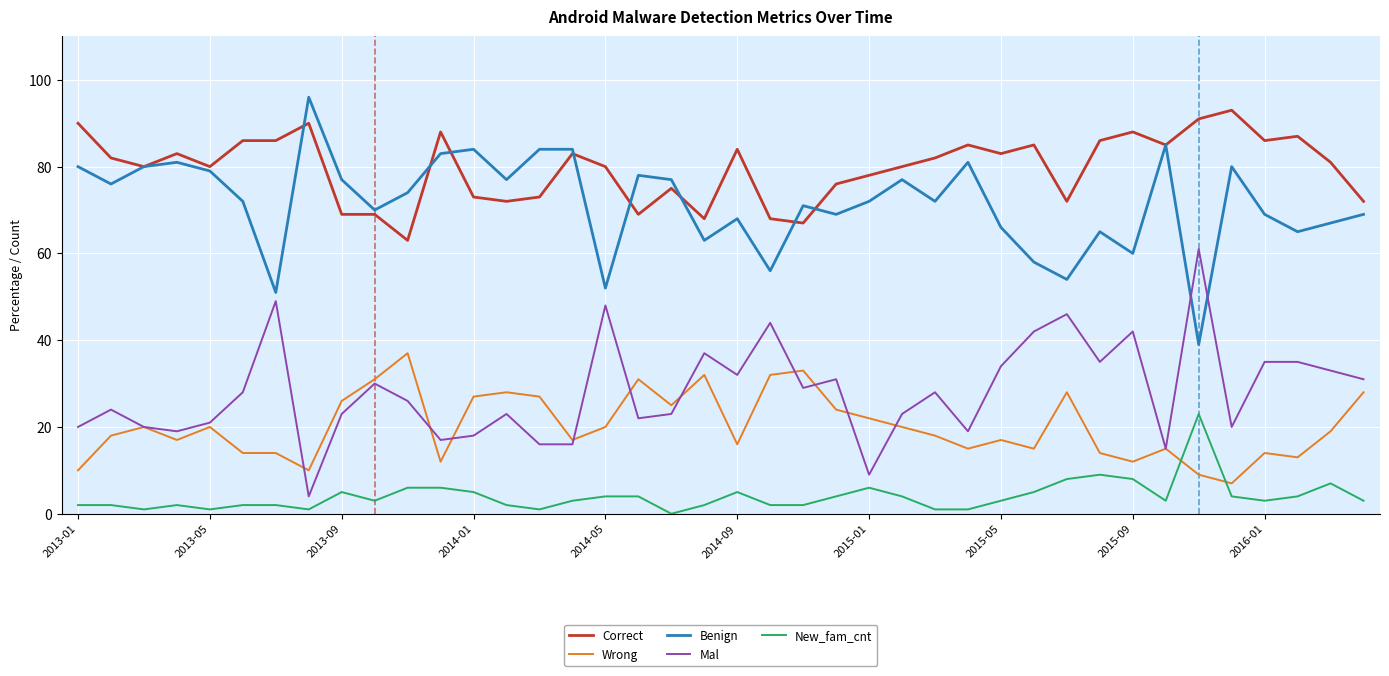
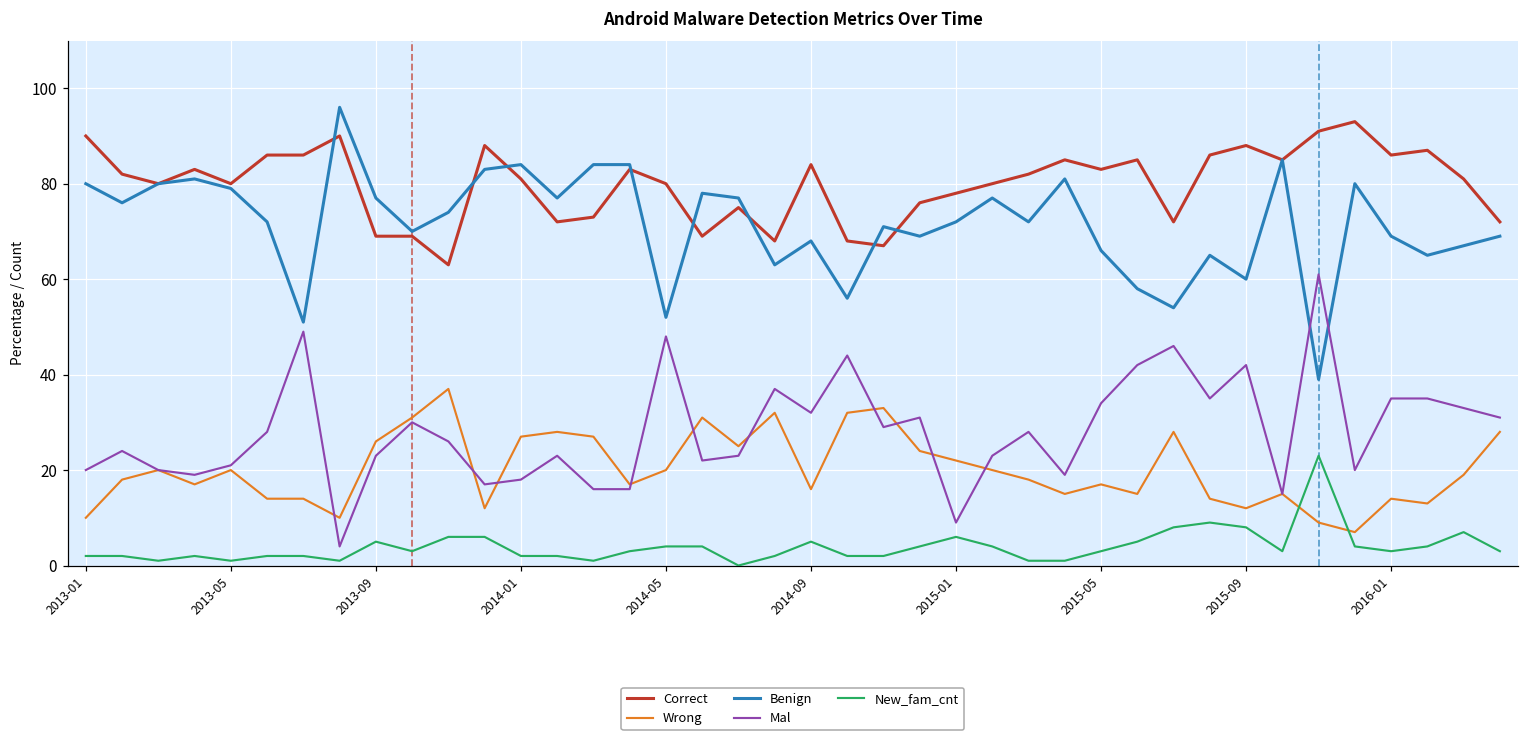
Correct, 2014-01: 73 -> 81
New_fam_cnt, 2014-01: 5 -> 2
